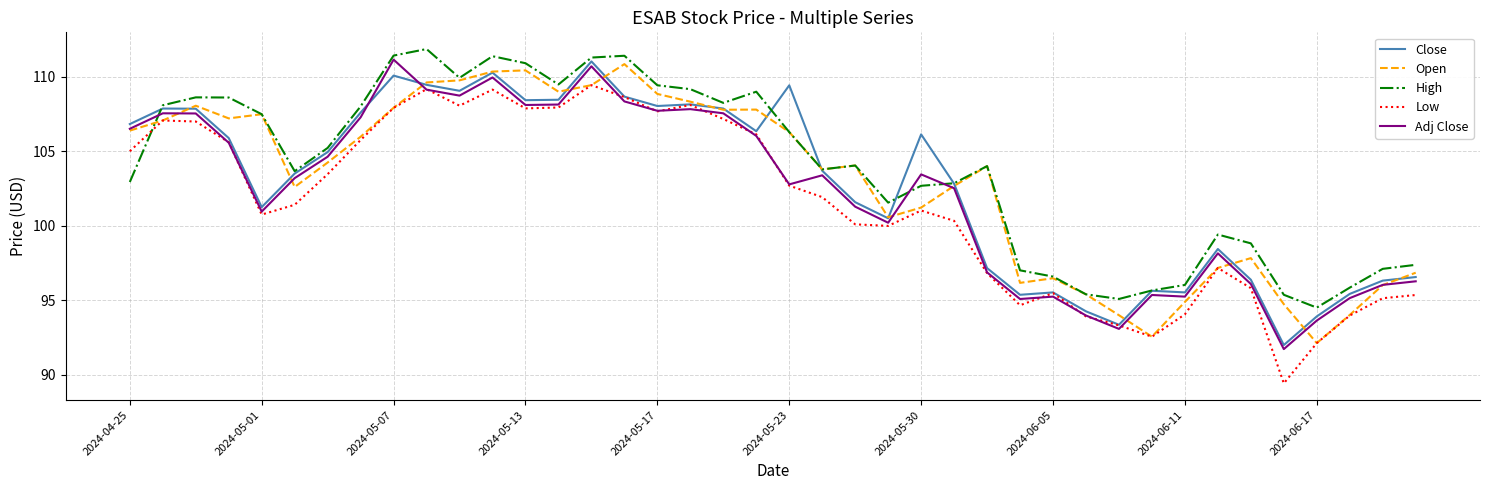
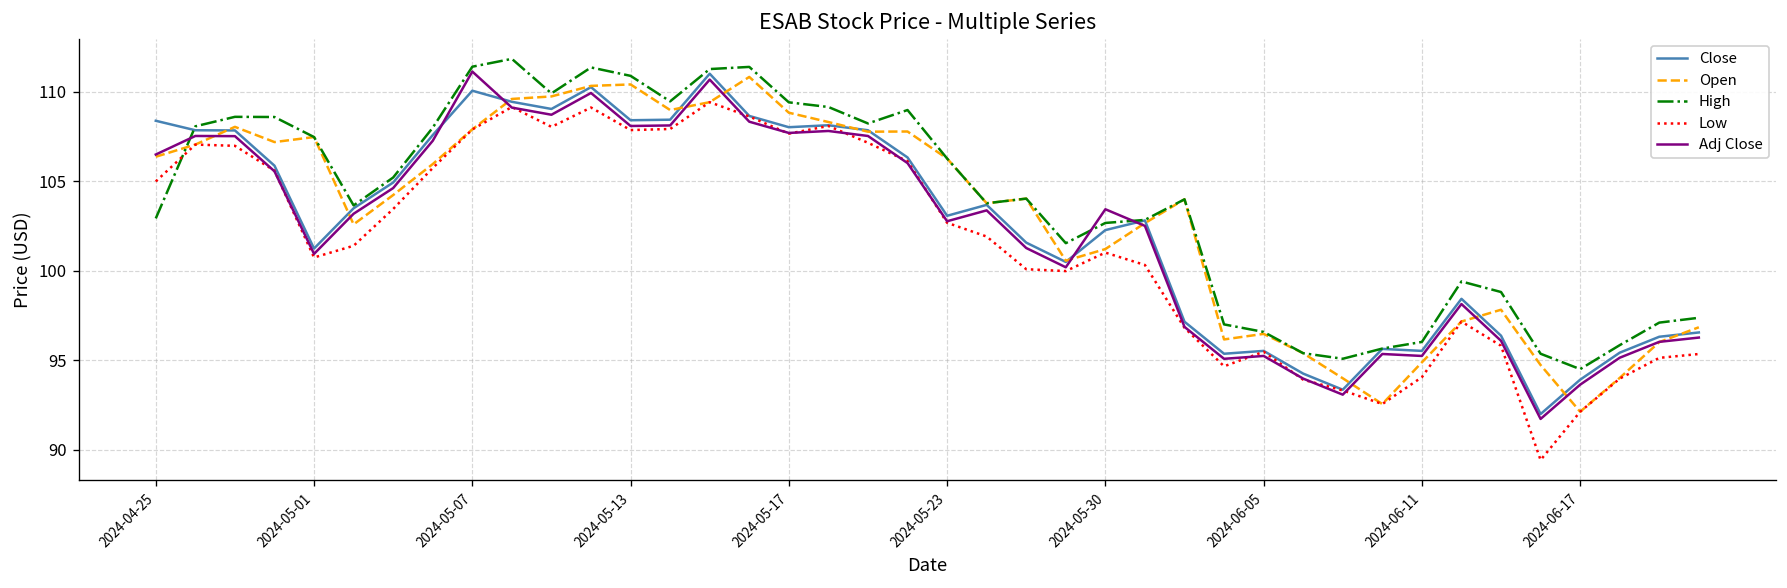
Close, 2024-04-25: 106.8 -> 108.4
Close, 2024-05-23: 109.4 -> 103.1
Close, 2024-05-30: 106.1 -> 102.3
